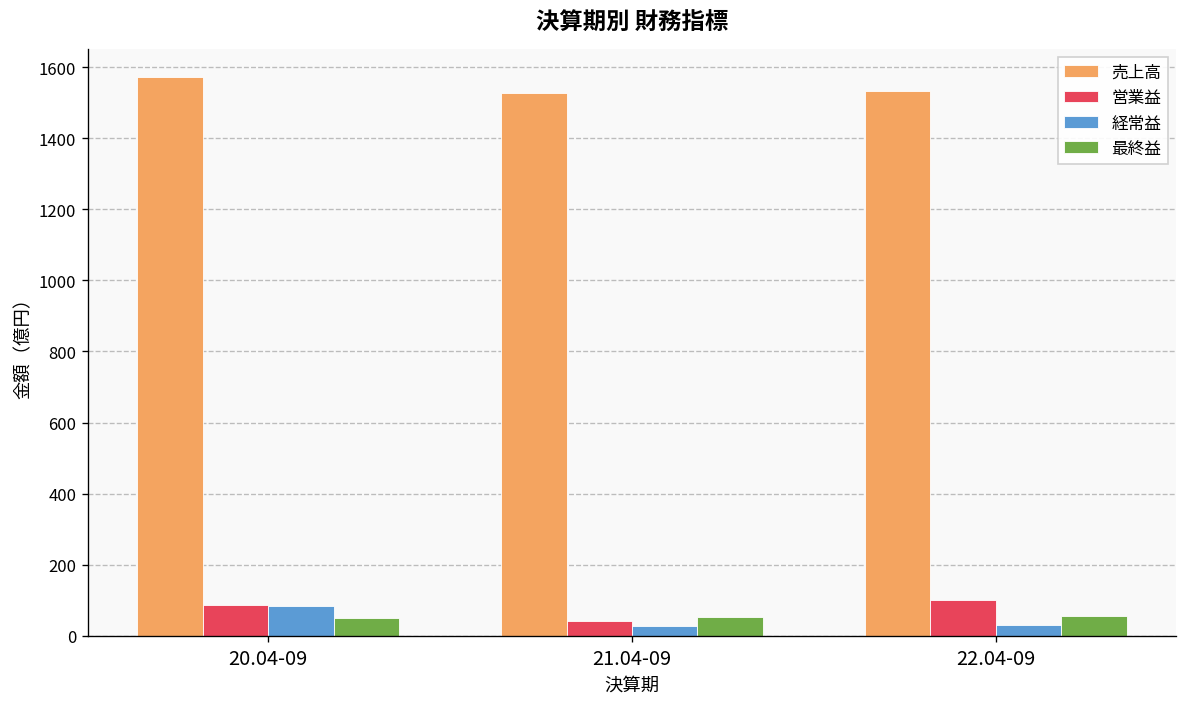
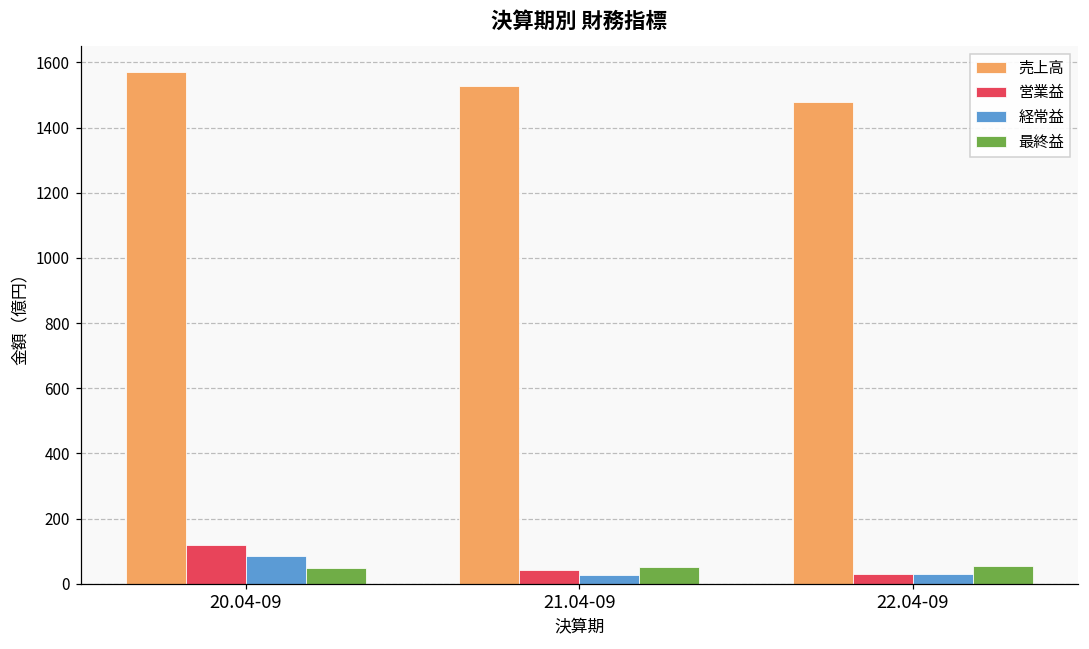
営業益, 20.04-09: 90 -> 120
売上高, 22.04-09: 1530 -> 1480
営業益, 22.04-09: 100 -> 30
